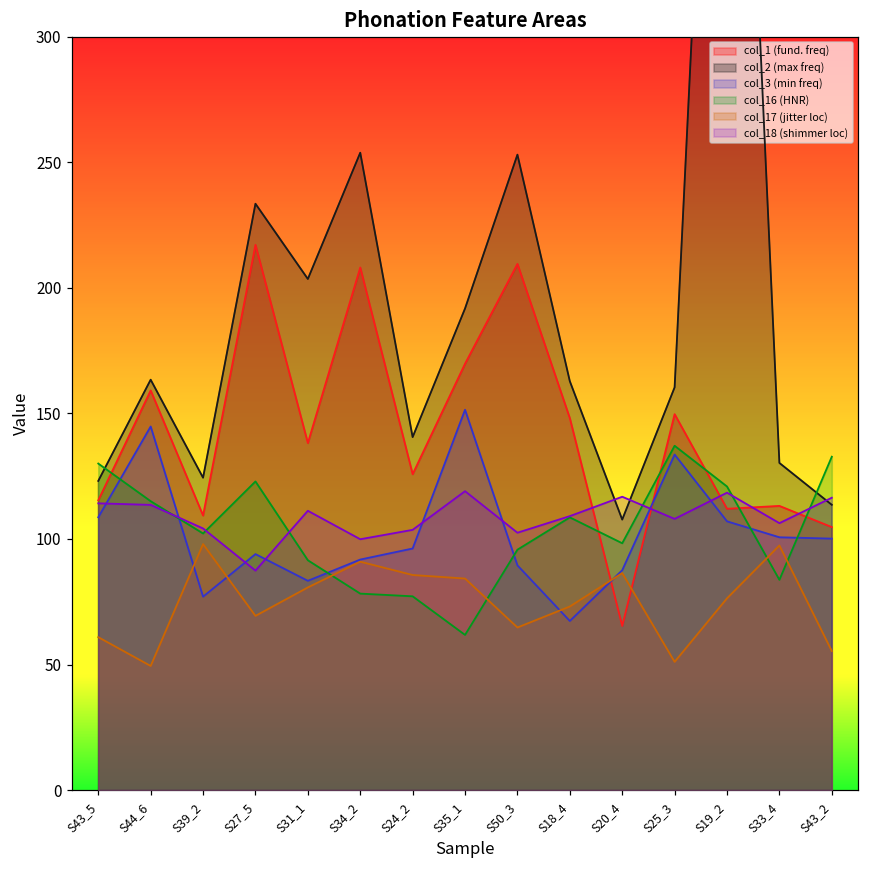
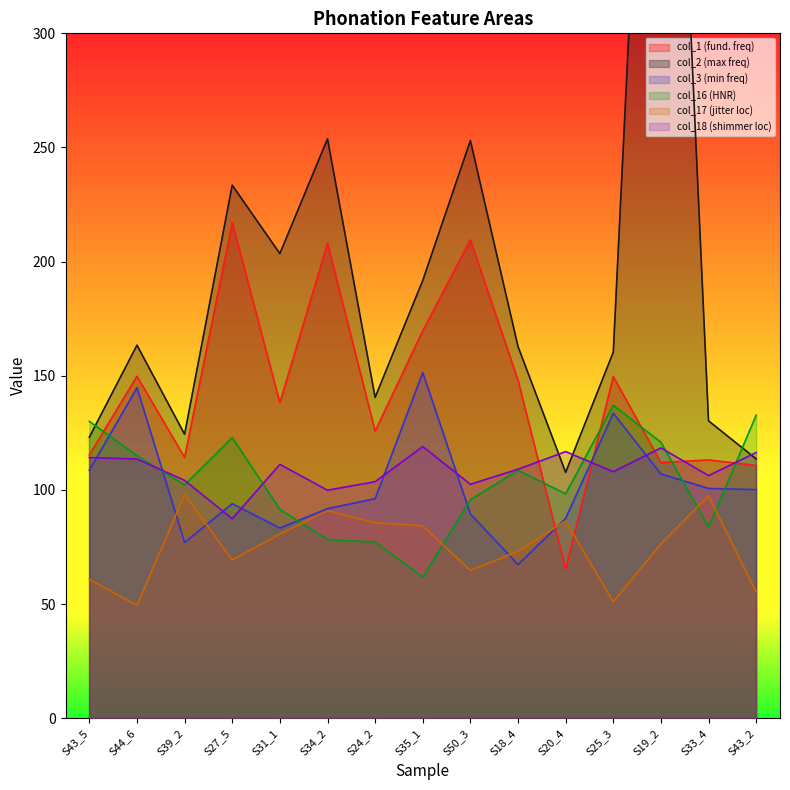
col_1 (fund. freq), S44_6: 159 -> 150
col_1 (fund. freq), S39_2: 109 -> 114
col_1 (fund. freq), S43_2: 105 -> 111
